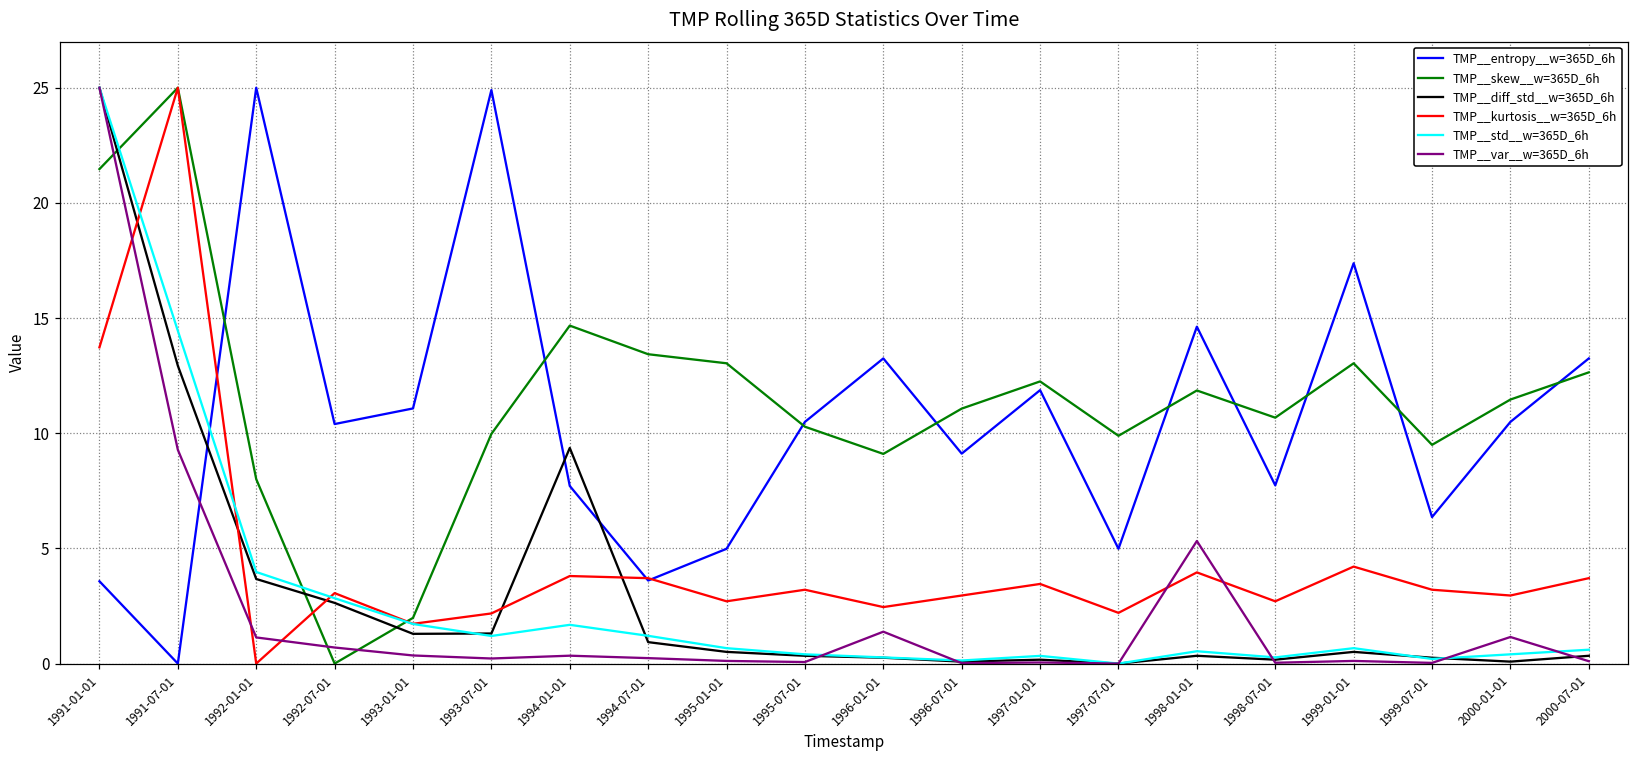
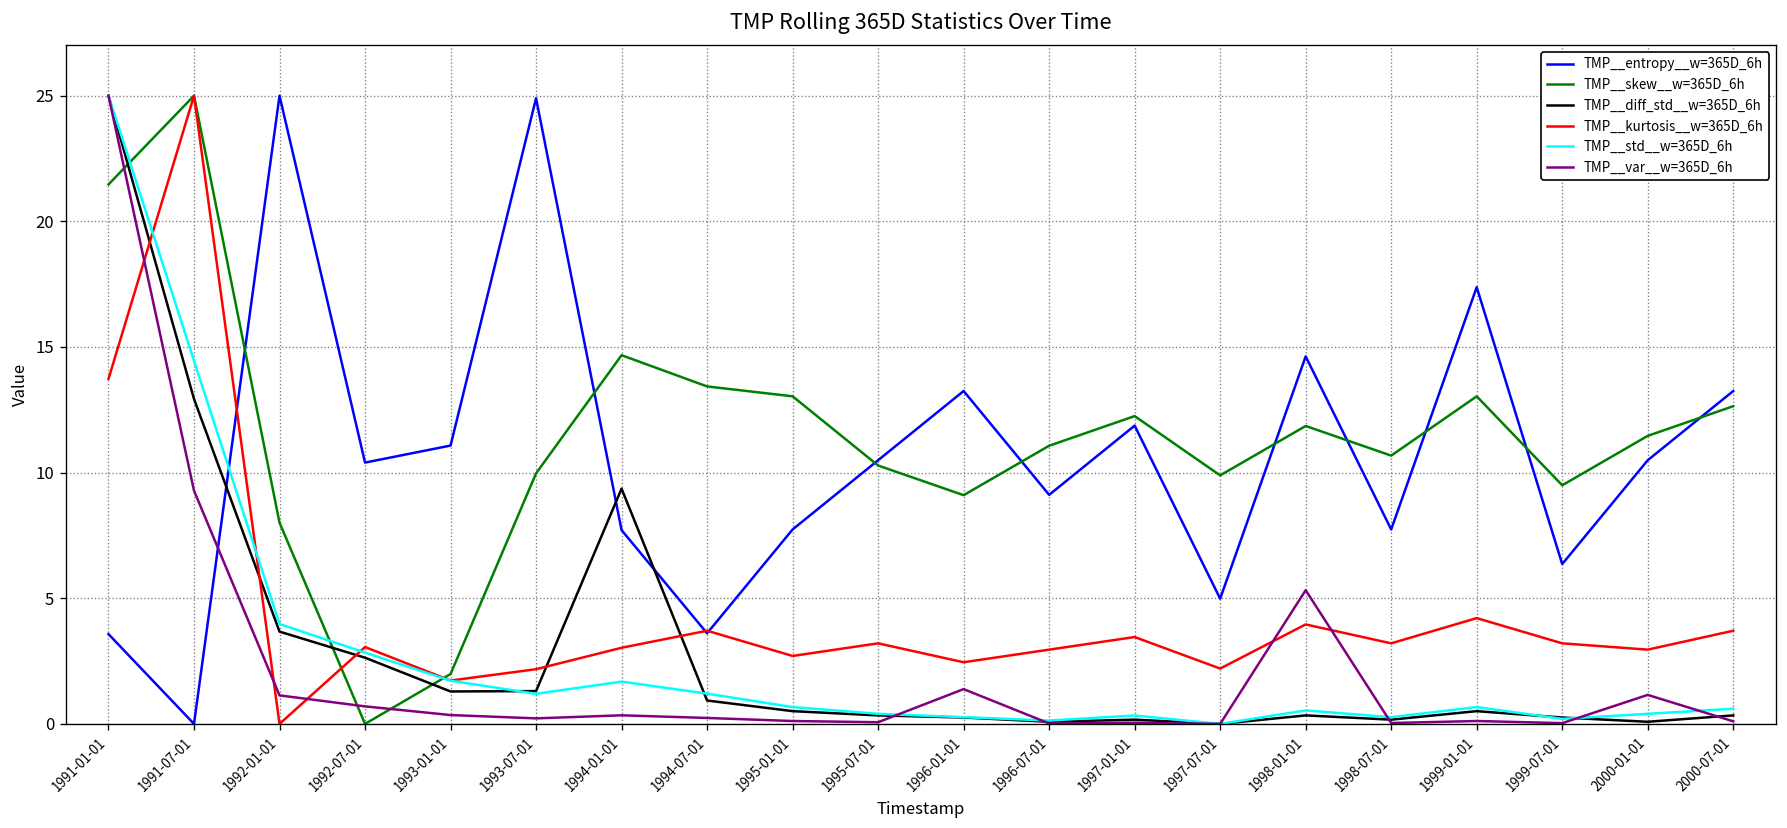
TMP__kurtosis__w=365D_6h, 1994-01-01: 3.8 -> 3.0
TMP__entropy__w=365D_6h, 1995-01-01: 5.0 -> 7.7
TMP__kurtosis__w=365D_6h, 1998-07-01: 2.7 -> 3.2
